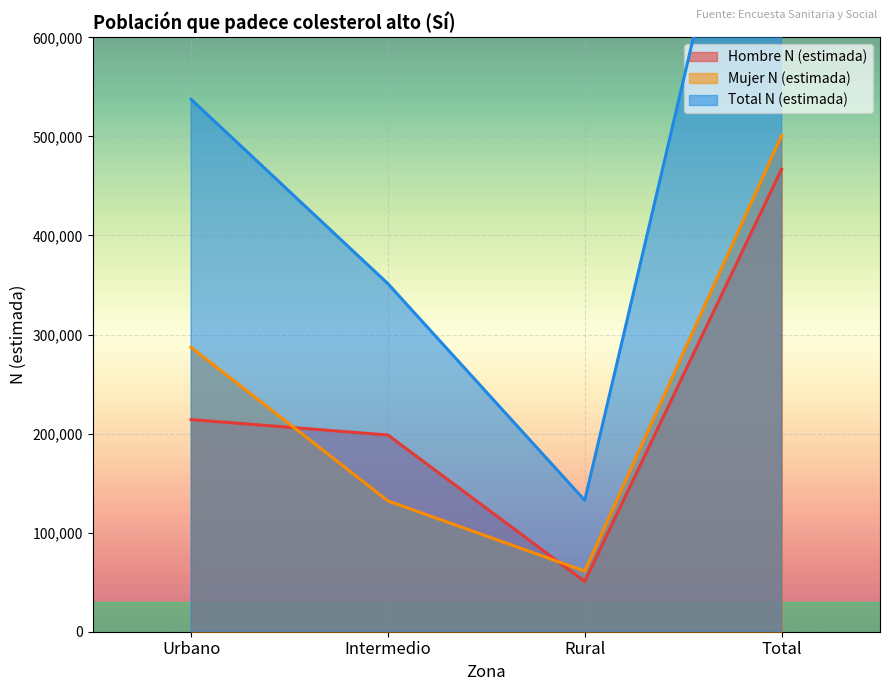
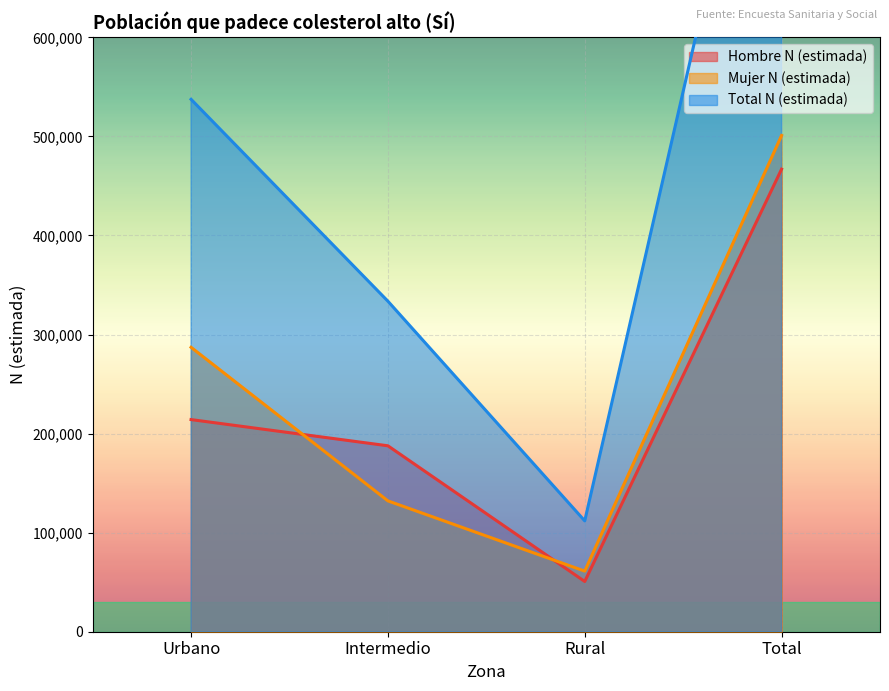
Hombre N (estimada), Intermedio: 200,000 -> 190,000
Total N (estimada), Intermedio: 350,000 -> 330,000
Total N (estimada), Rural: 130,000 -> 110,000
